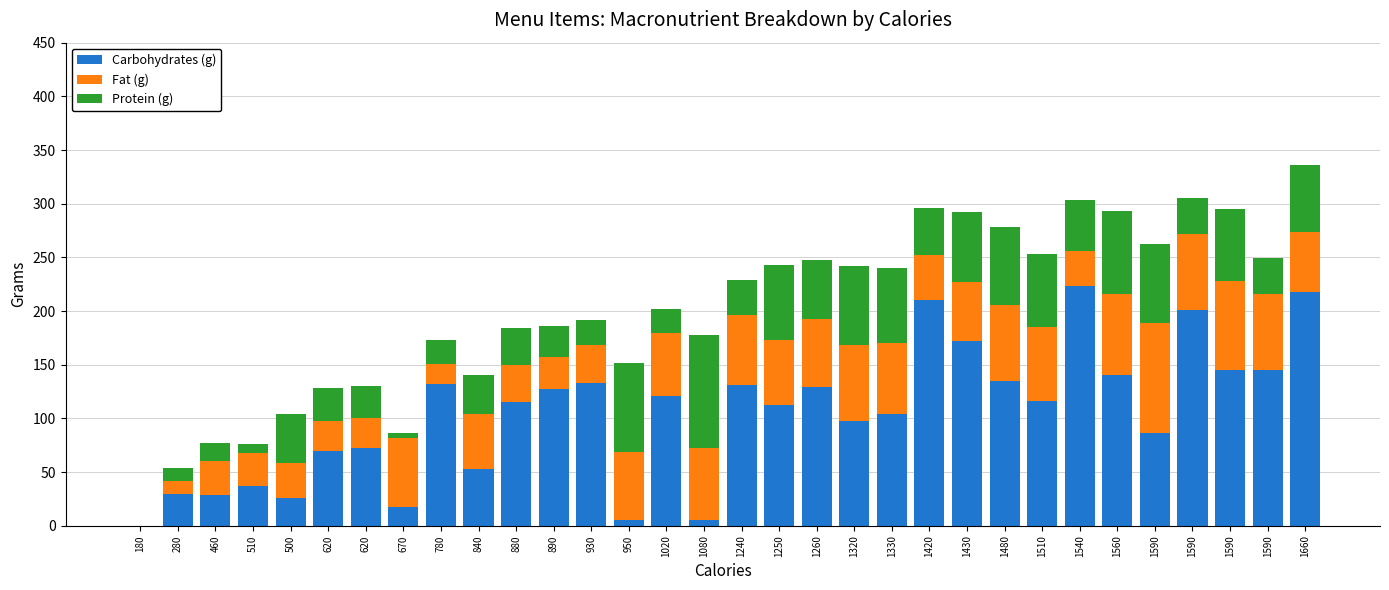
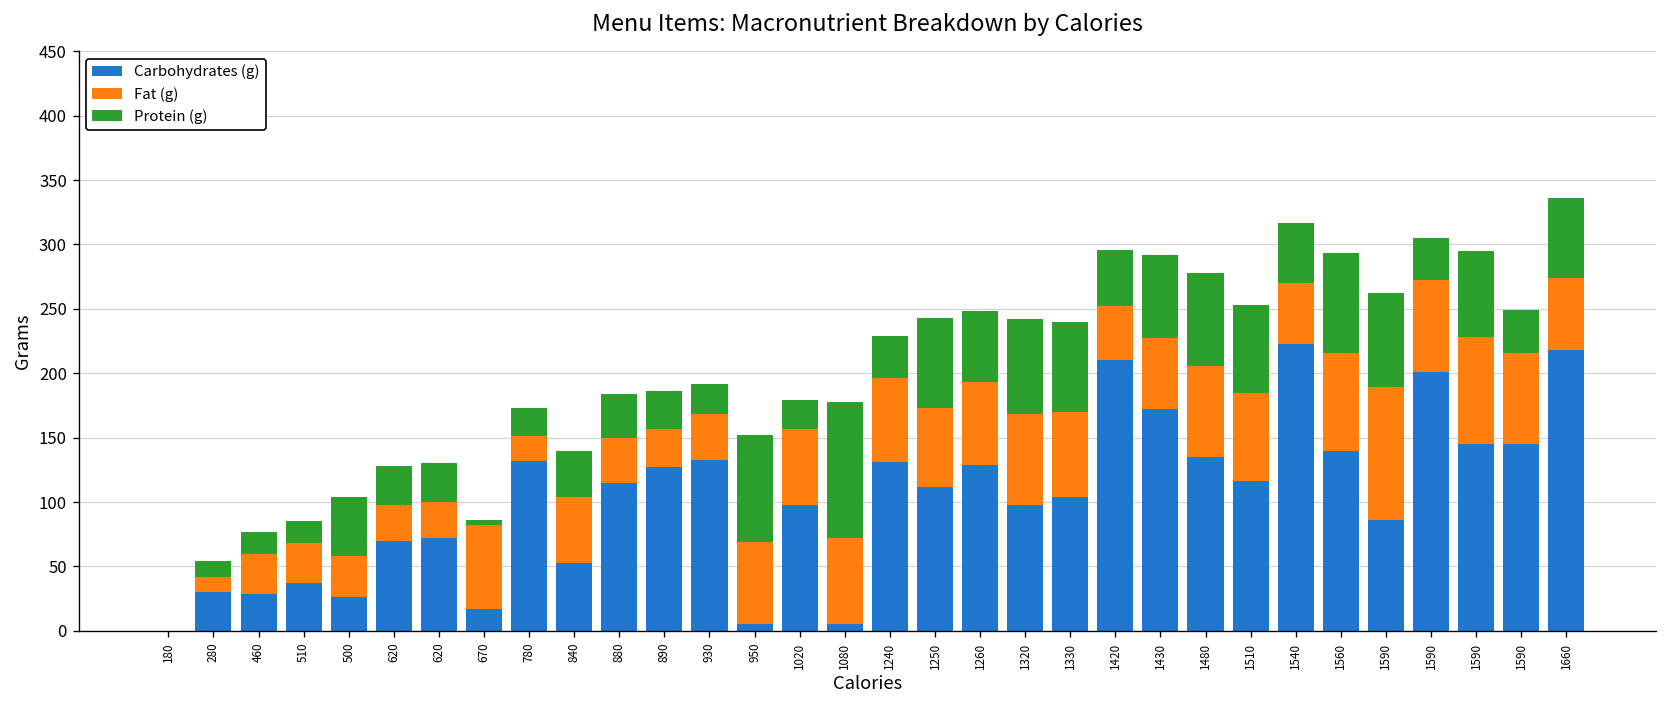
Protein (g), 510: 8 -> 17
Carbohydrates (g), 1020: 121 -> 98
Fat (g), 1540: 33 -> 47
